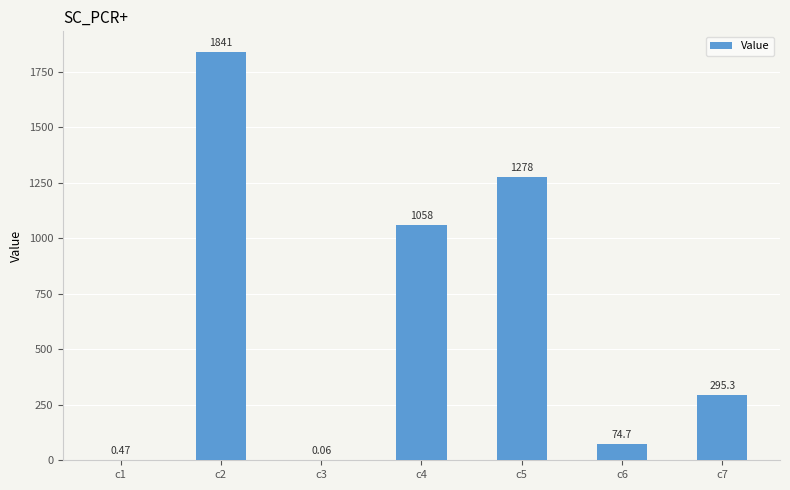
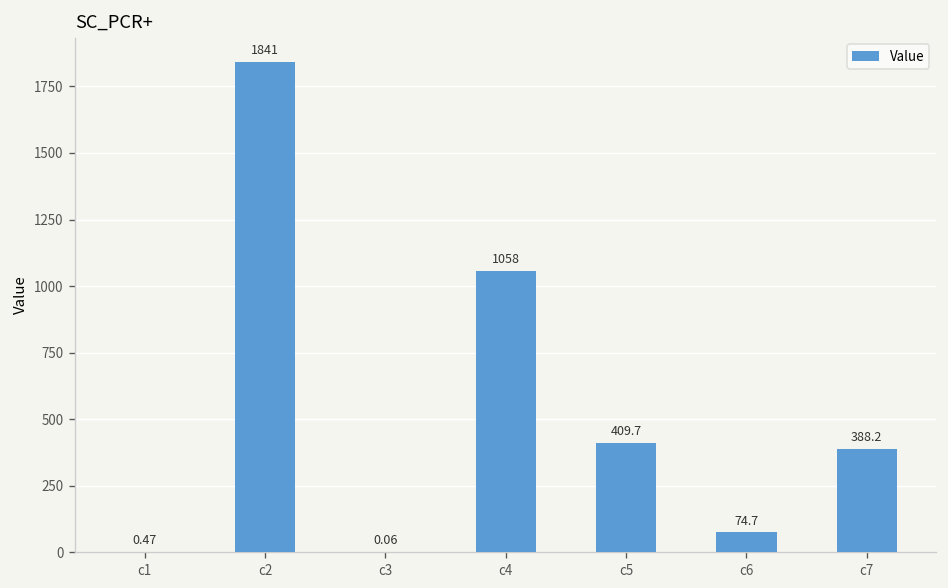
c5: 1278 -> 409.7
c7: 295.3 -> 388.2
